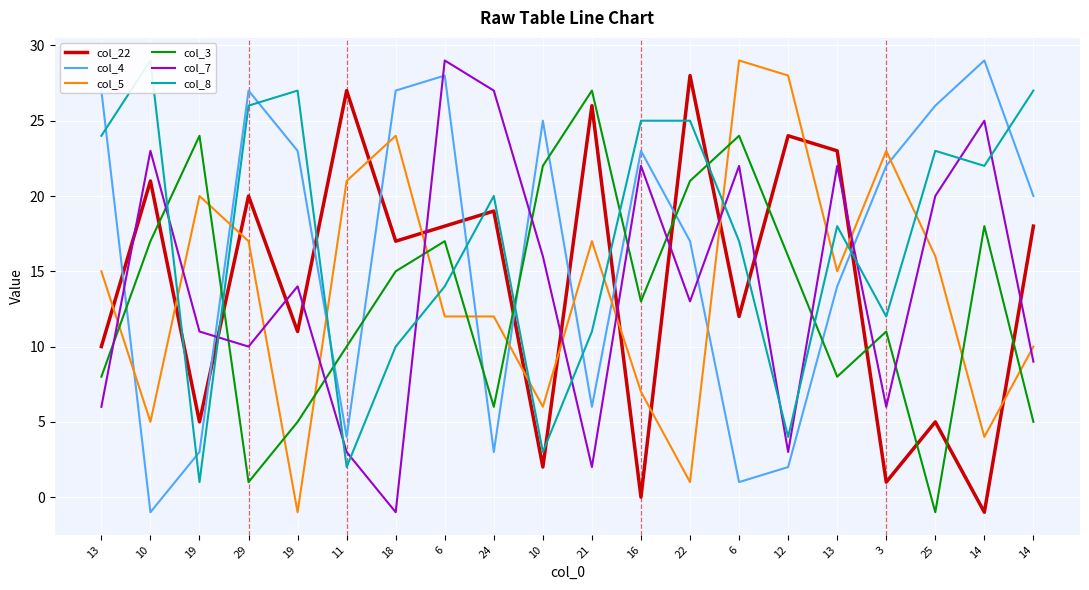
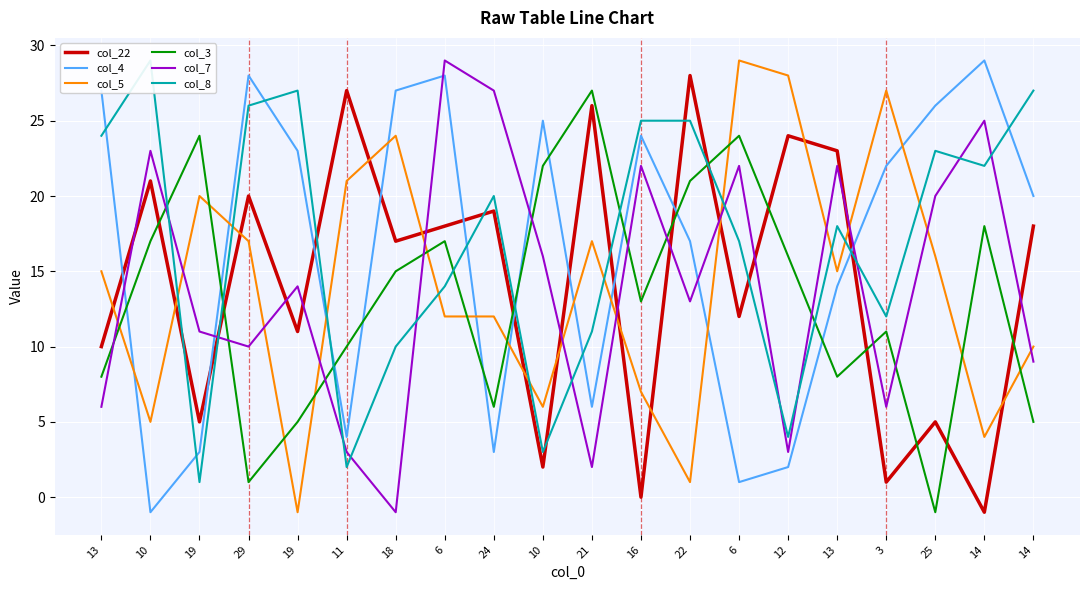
col_4, 29: 27 -> 28
col_4, 16: 23 -> 24
col_5, 3: 23 -> 27
